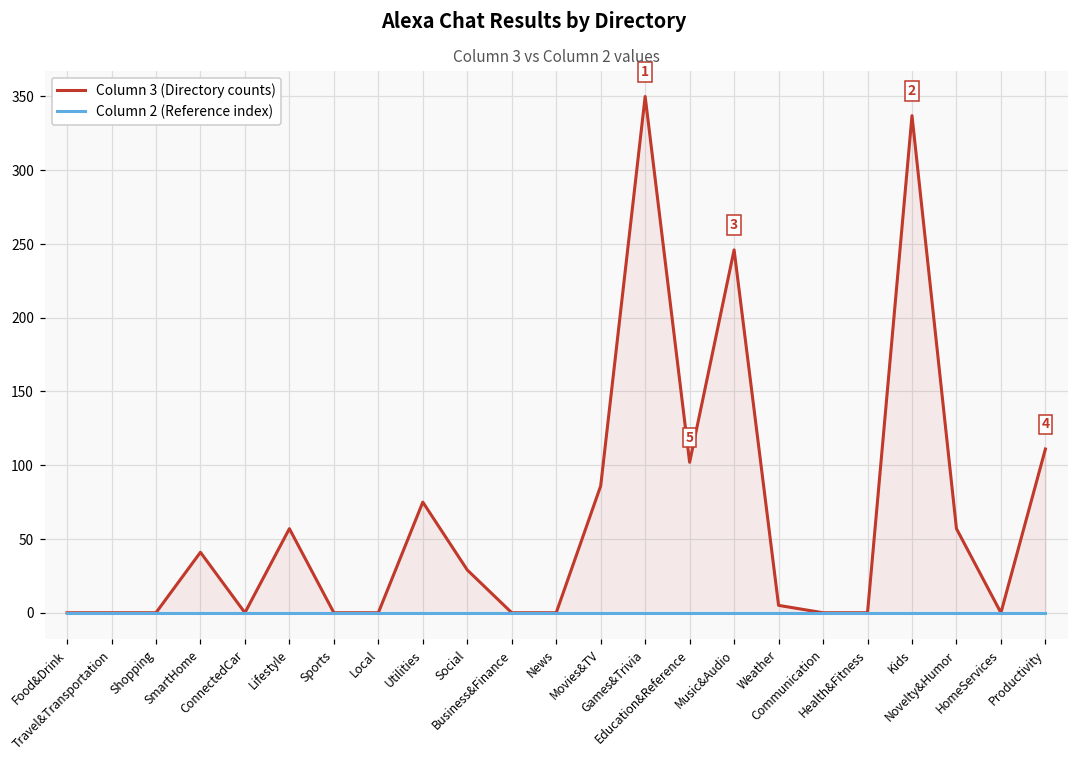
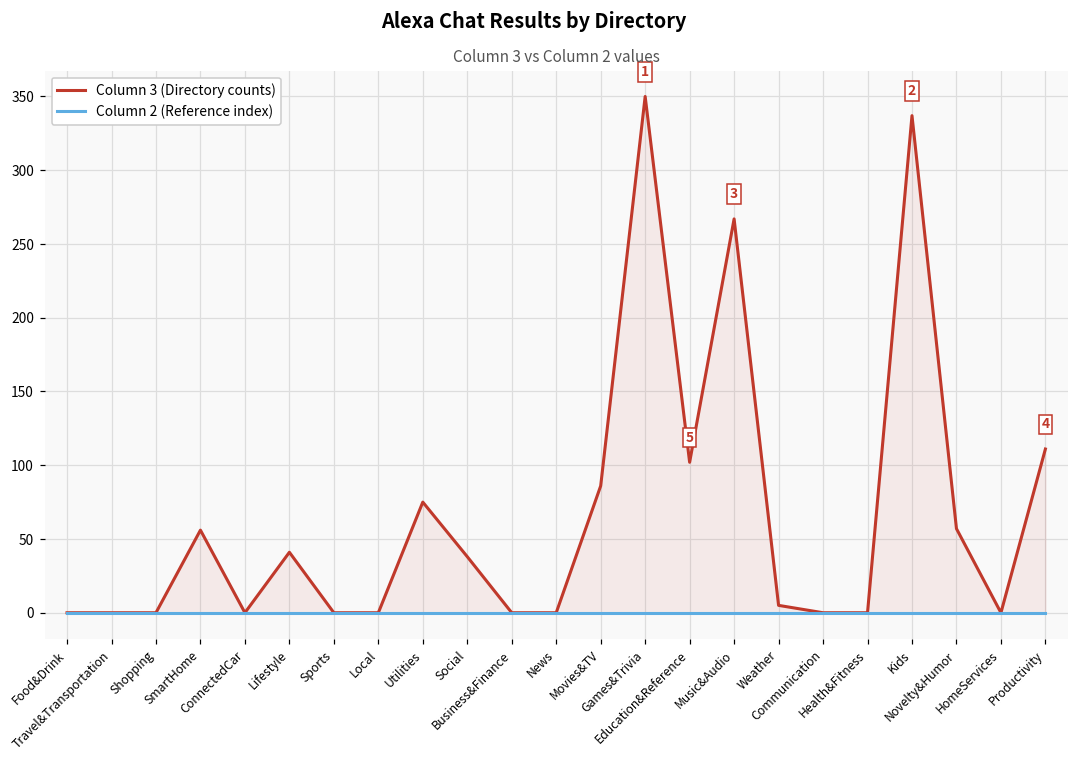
Column 3 (Directory counts), SmartHome: 41 -> 56
Column 3 (Directory counts), Lifestyle: 57 -> 41
Column 3 (Directory counts), Social: 29 -> 38
Column 3 (Directory counts), Music&Audio: 246 -> 267
